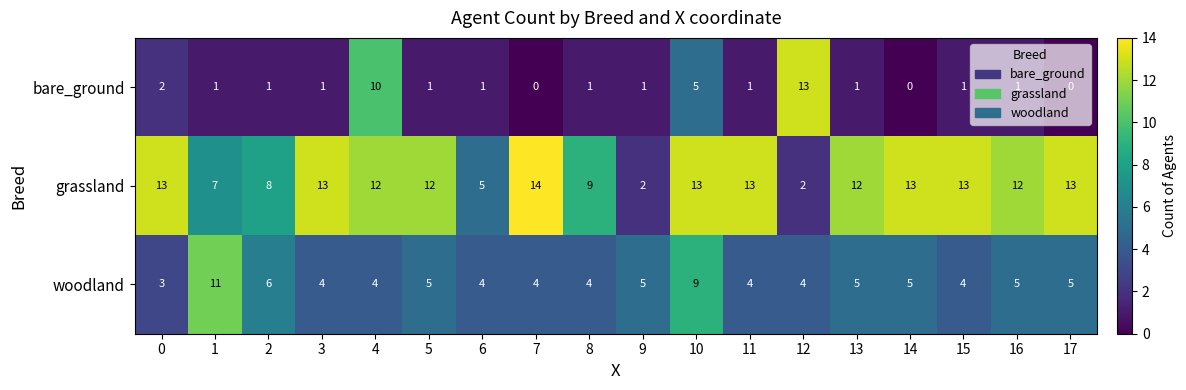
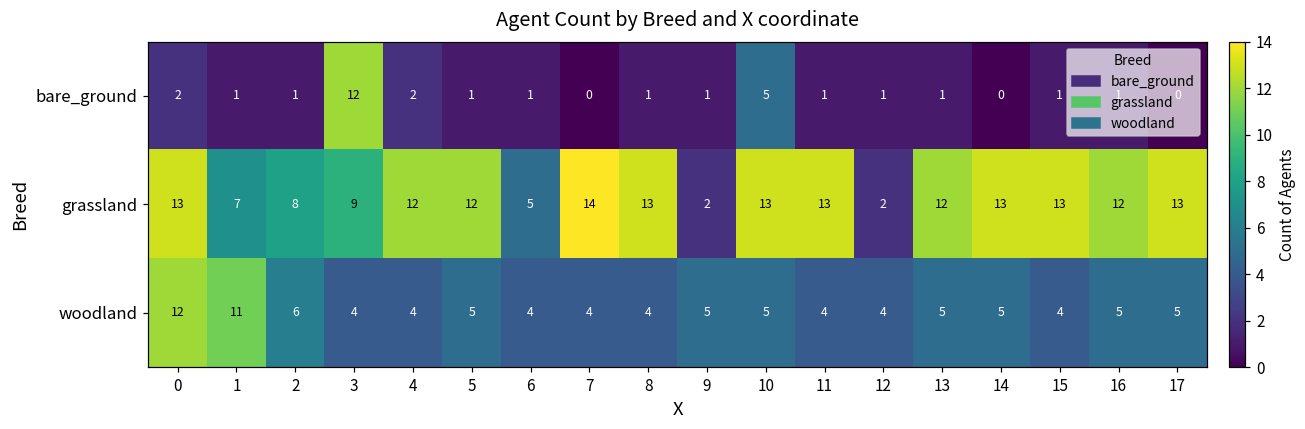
bare_ground, 3: 1 -> 12
bare_ground, 4: 10 -> 2
bare_ground, 12: 13 -> 1
grassland, 3: 13 -> 9
grassland, 8: 9 -> 13
woodland, 0: 3 -> 12
woodland, 10: 9 -> 5
